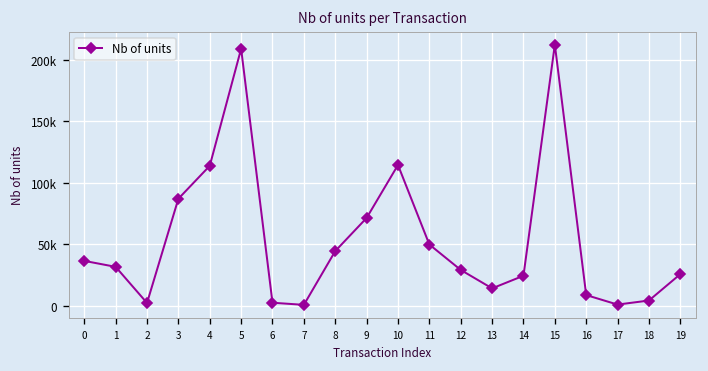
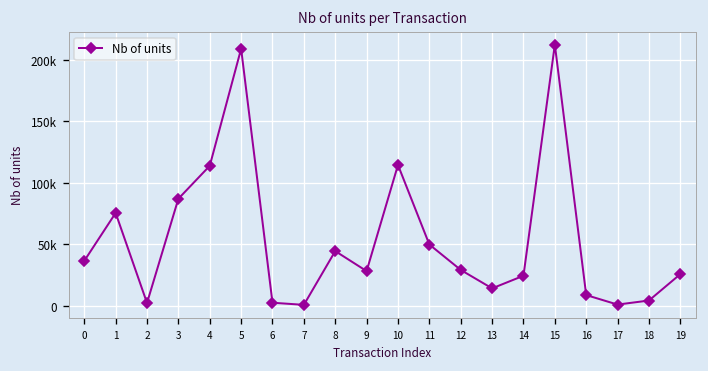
1: 32000 -> 76000
9: 71000 -> 28000
